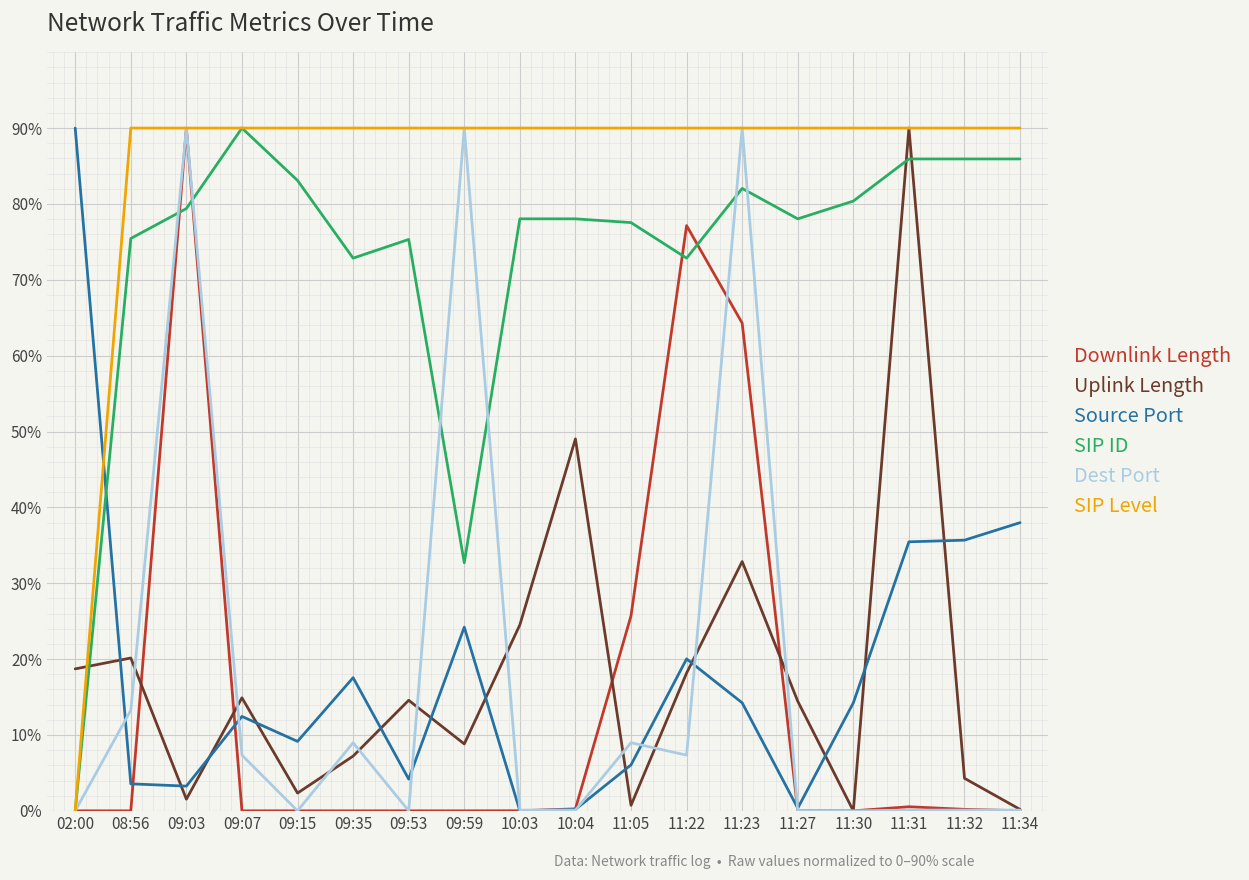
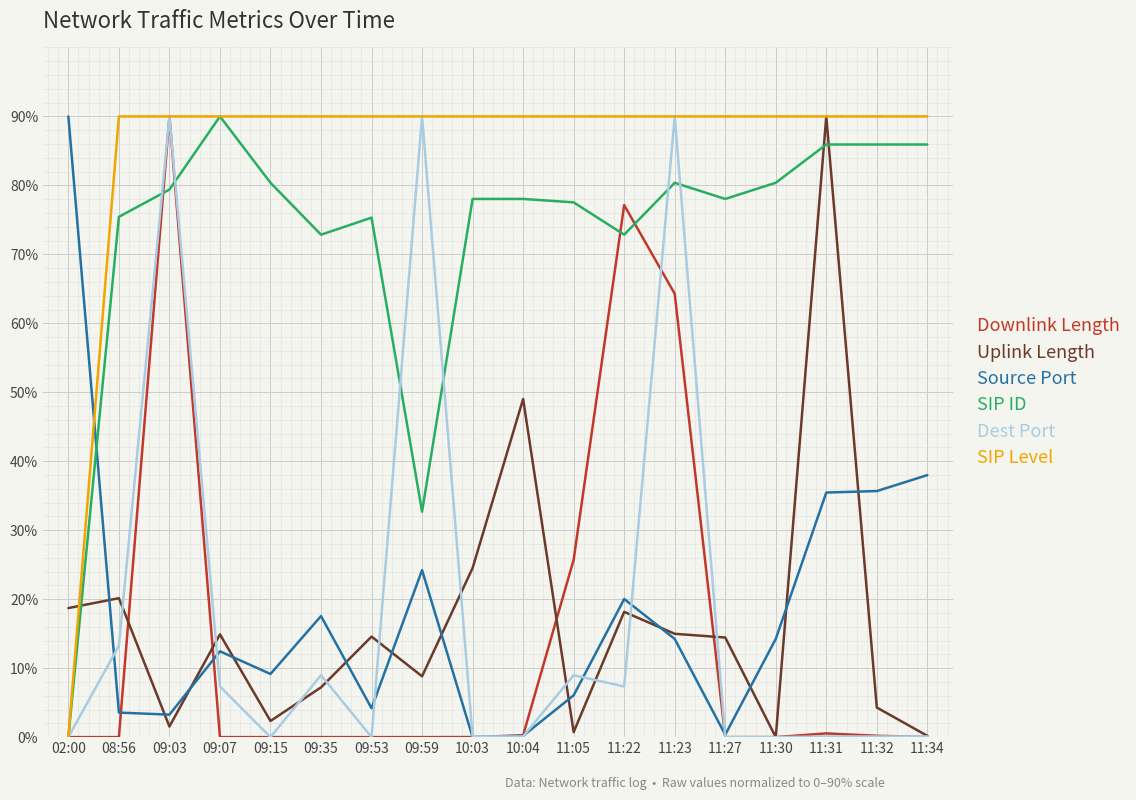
SIP ID, 09:15: 83% -> 80%
Uplink Length, 11:23: 33% -> 15%
SIP ID, 11:23: 82% -> 80%
